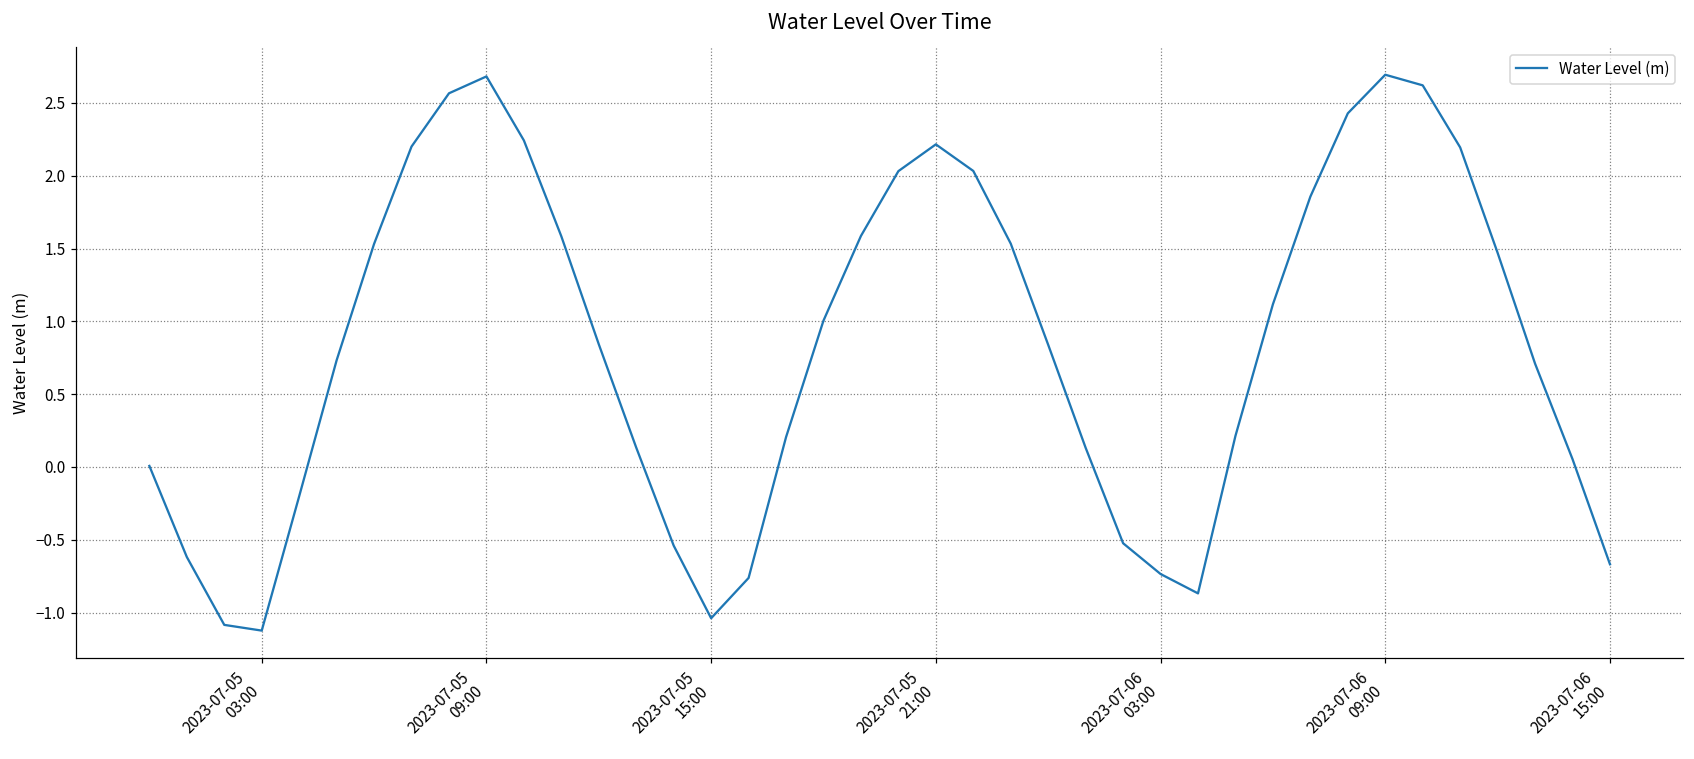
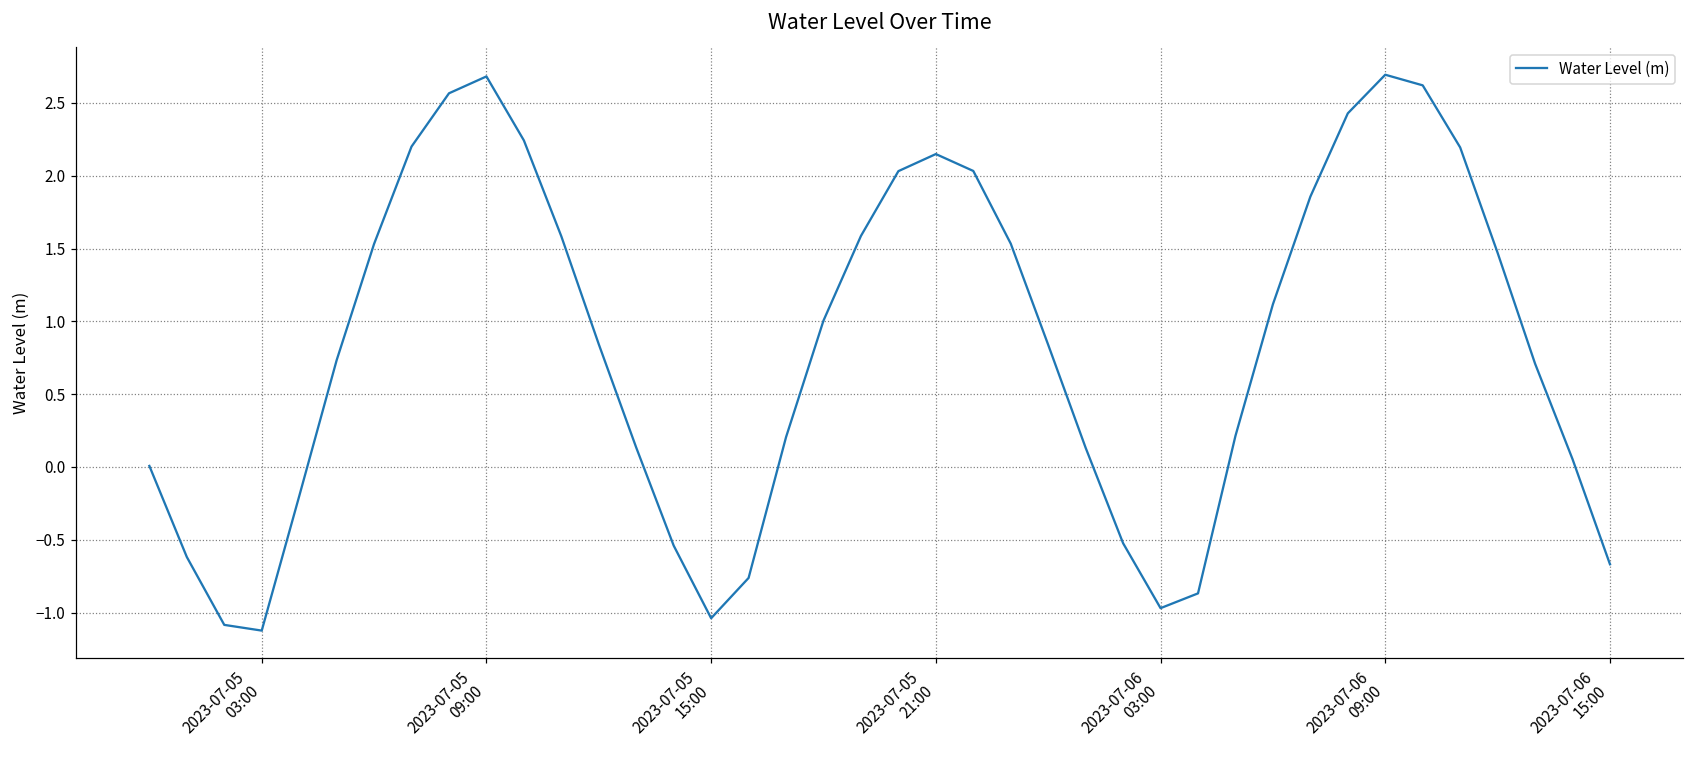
2023-07-05 21:00: 2.22 -> 2.15
2023-07-06 03:00: -0.74 -> -0.97
